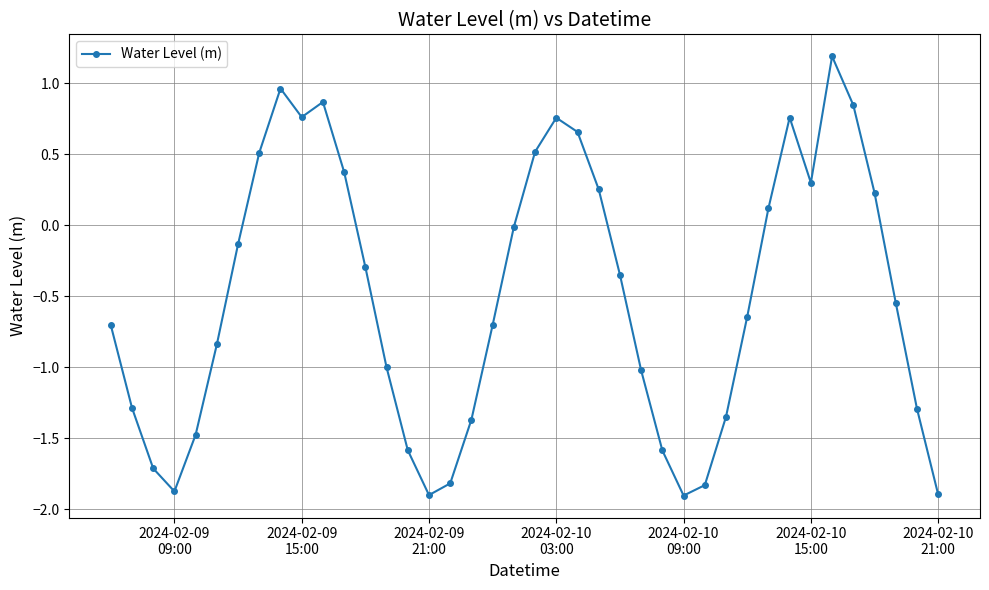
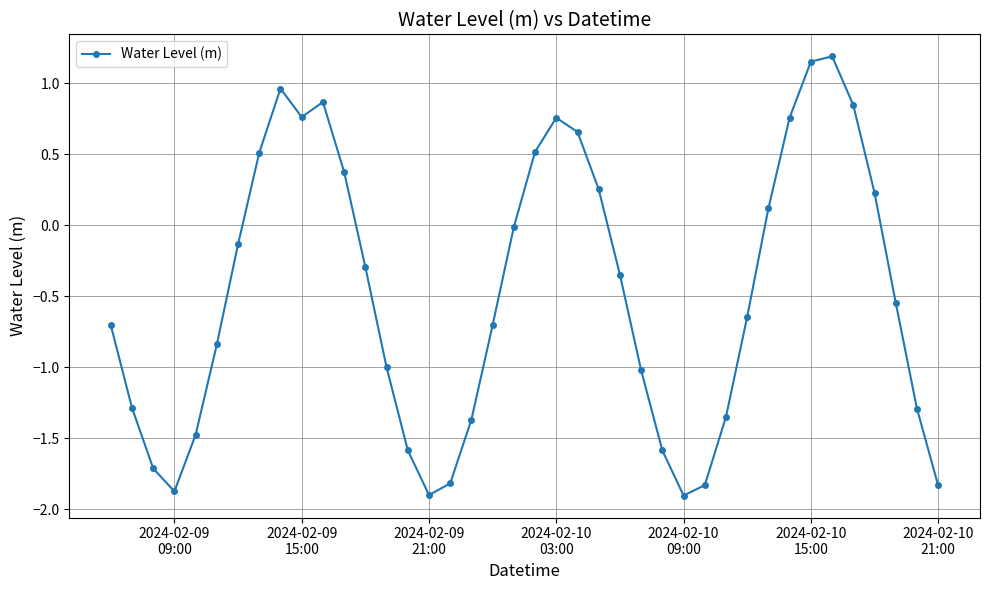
2024-02-10 15:00: 0.30 -> 1.15
2024-02-10 21:00: -1.90 -> -1.83
